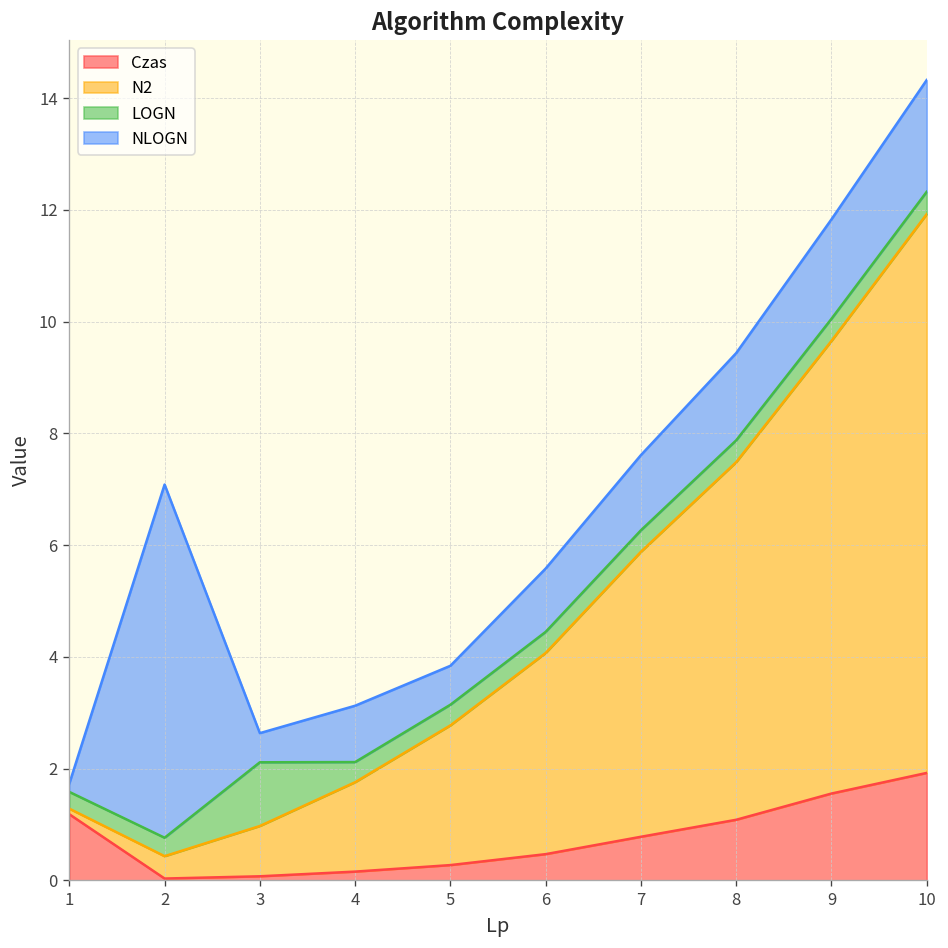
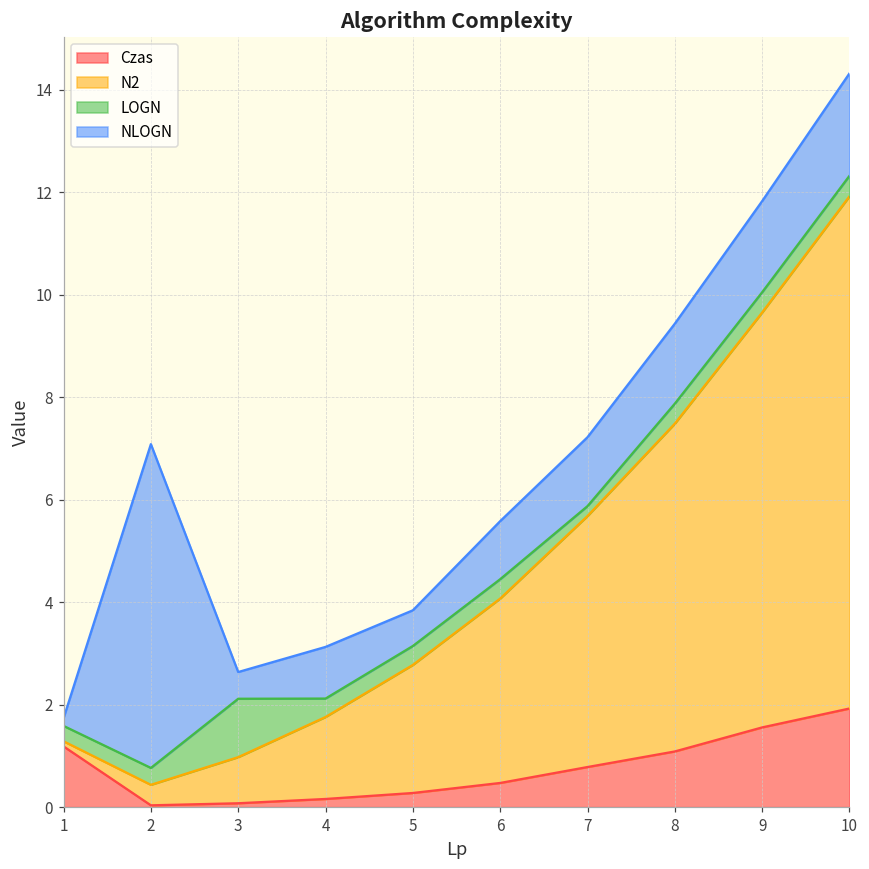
N2, 7: 5.1 -> 4.9
LOGN, 7: 0.4 -> 0.2
